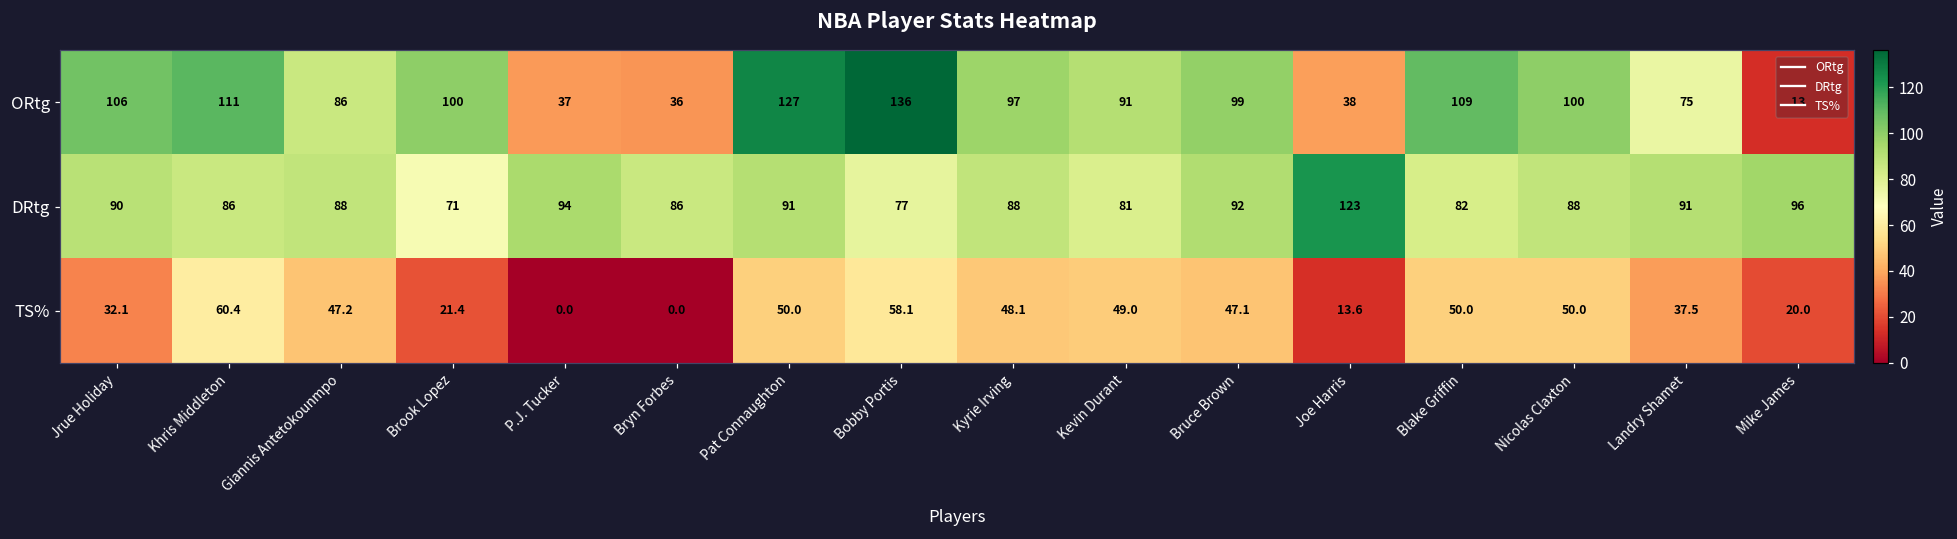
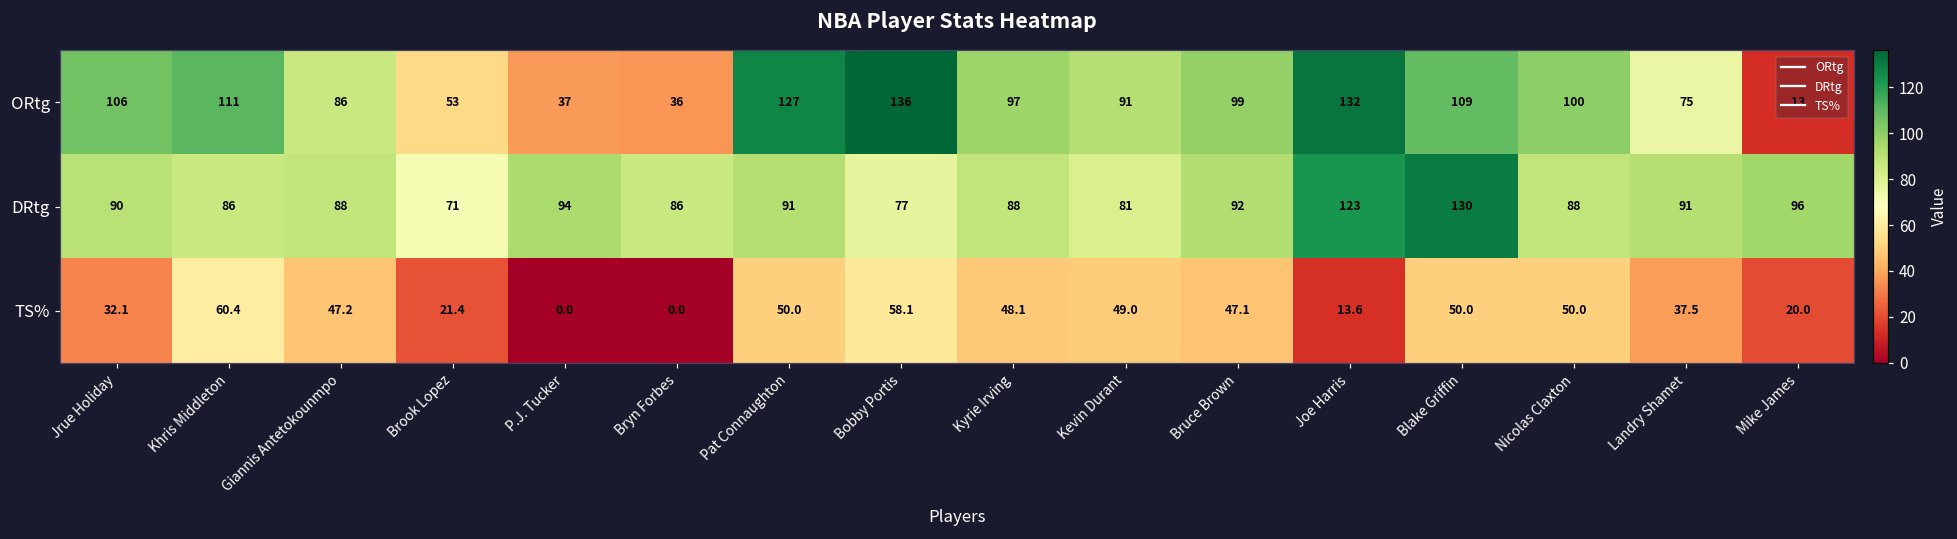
ORtg, Brook Lopez: 100 -> 53
ORtg, Joe Harris: 38 -> 132
DRtg, Blake Griffin: 82 -> 130
